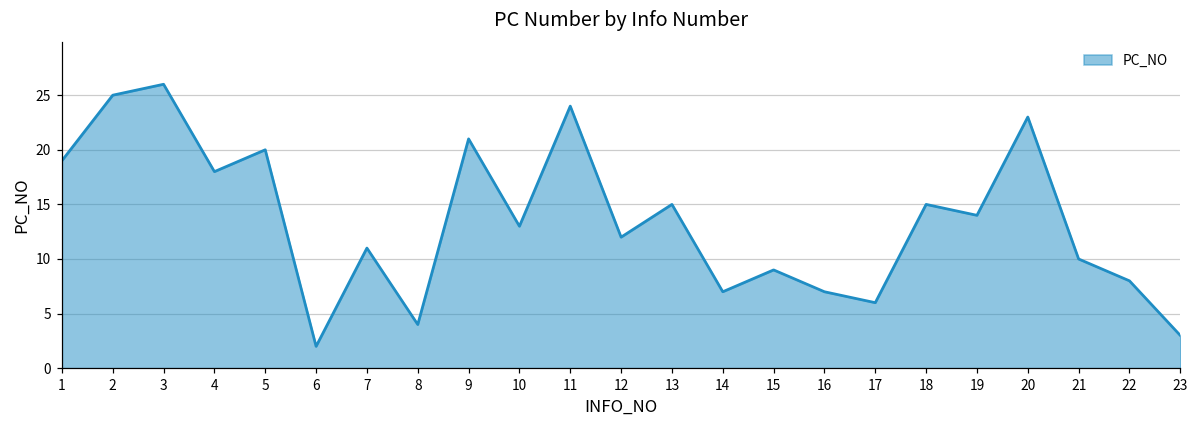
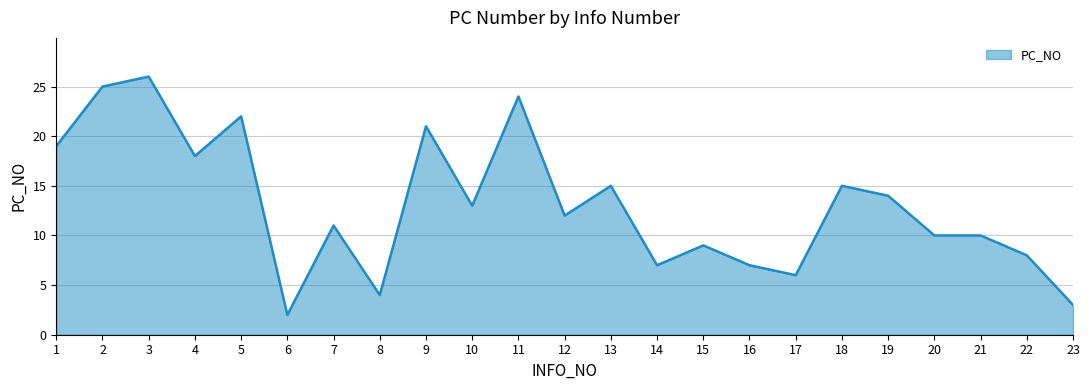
5: 20 -> 22
20: 23 -> 10
